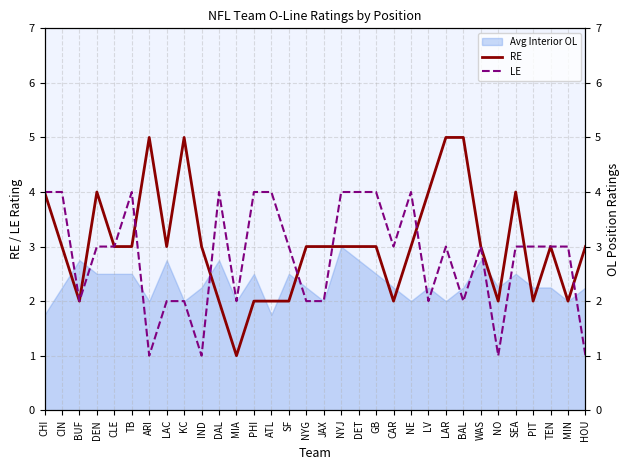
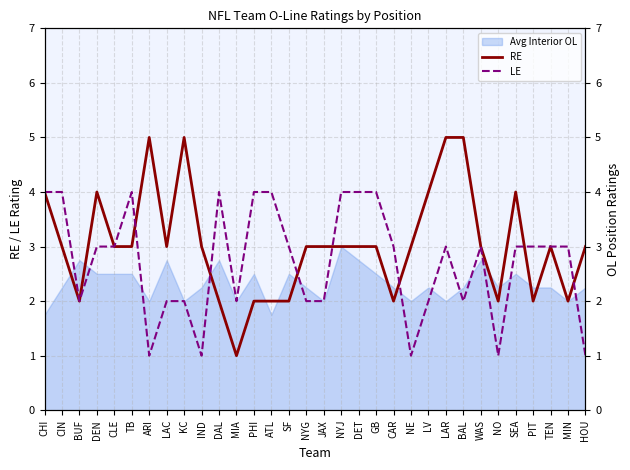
LE, NE: 4 -> 1
